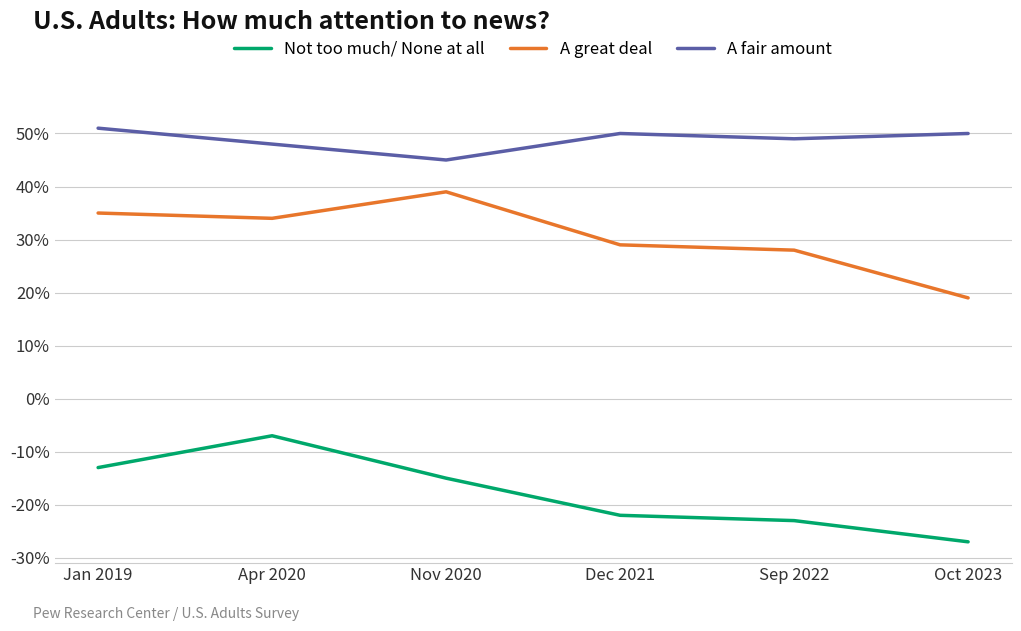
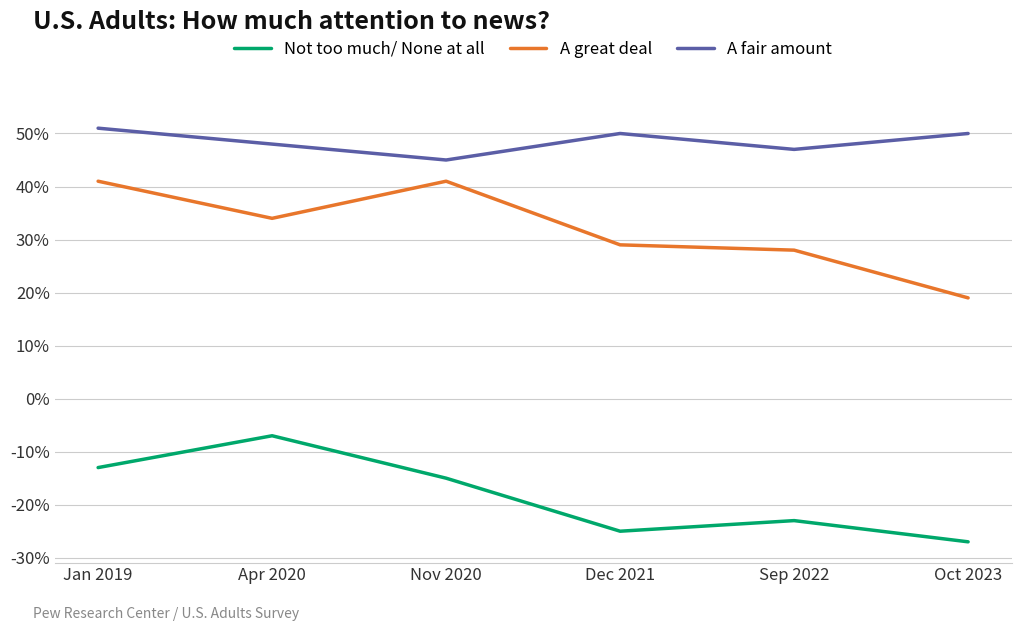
A great deal, Jan 2019: 35% -> 41%
A great deal, Nov 2020: 39% -> 41%
Not too much/ None at all, Dec 2021: -22% -> -25%
A fair amount, Sep 2022: 49% -> 47%
